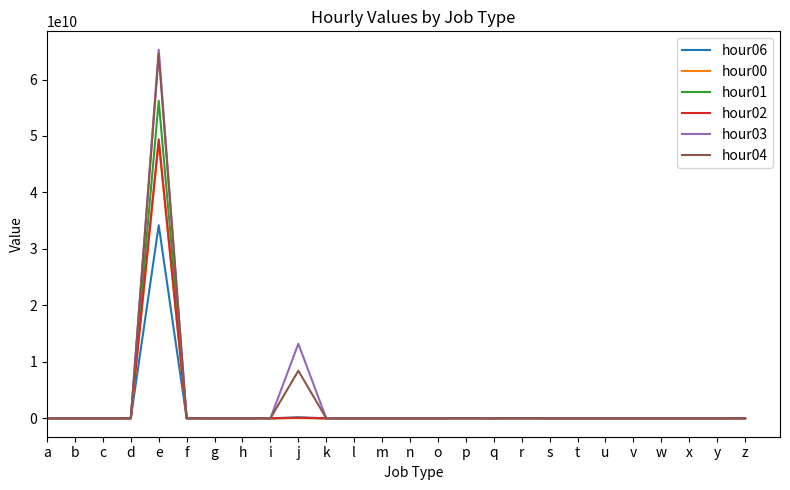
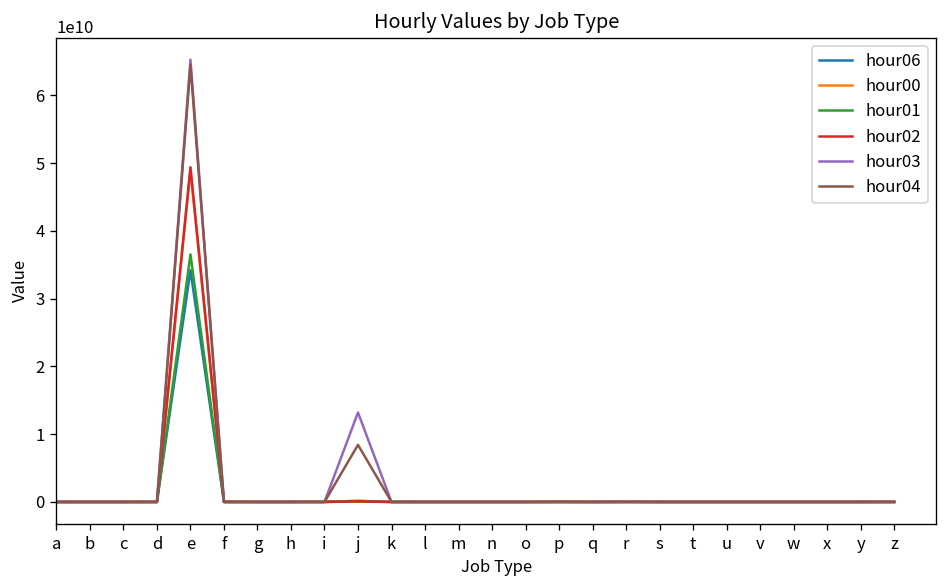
hour01, e: 56000000000 -> 37000000000
